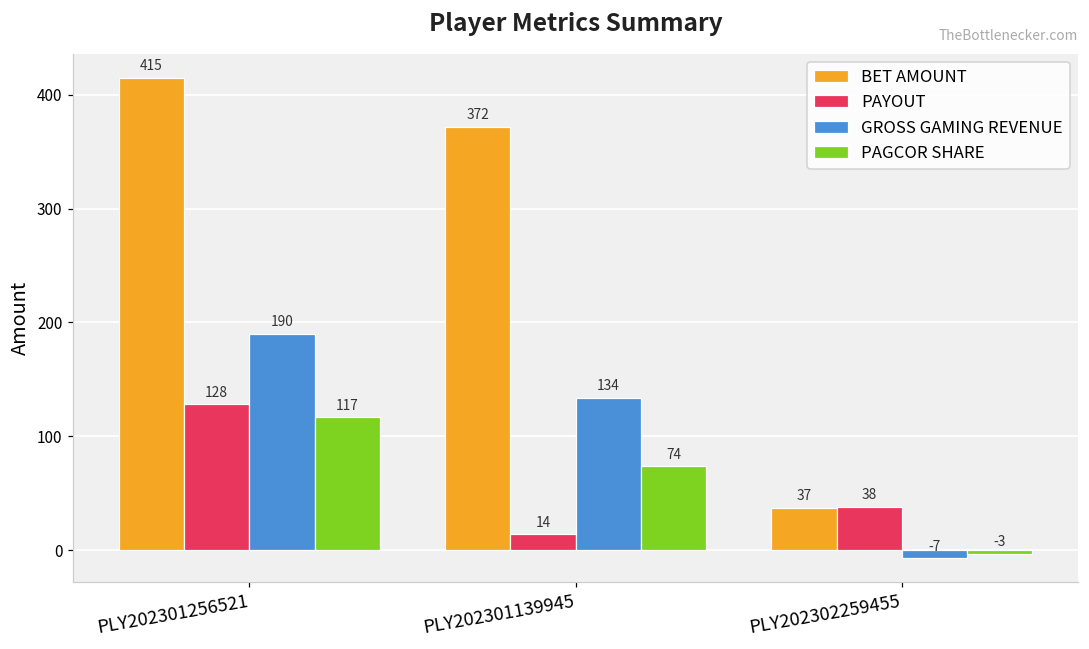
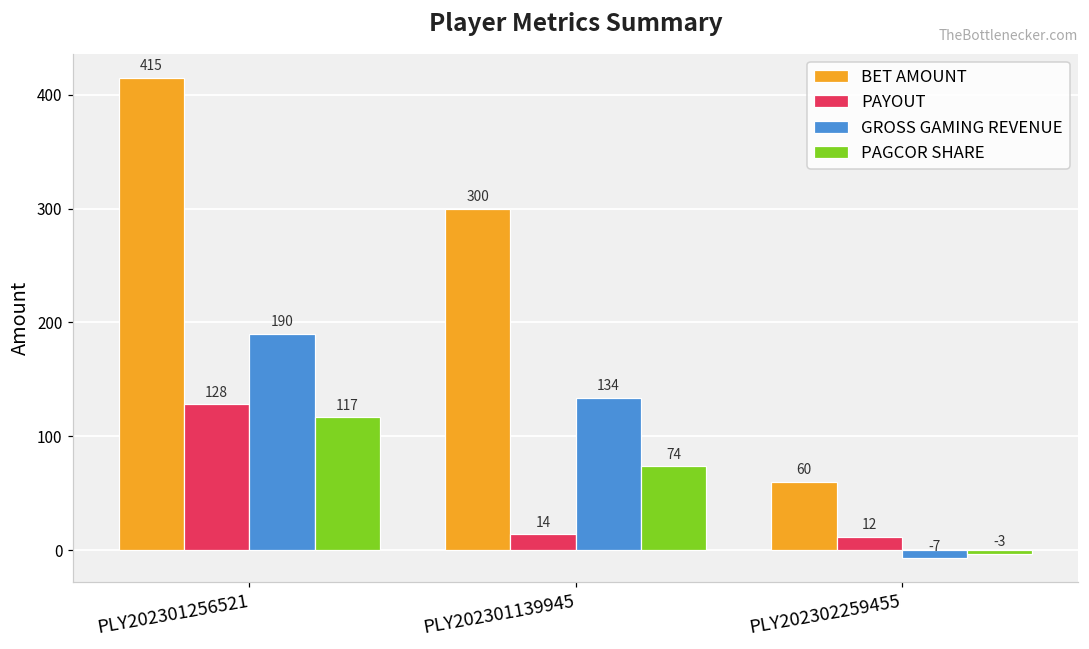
BET AMOUNT, PLY202301139945: 372 -> 300
BET AMOUNT, PLY202302259455: 37 -> 60
PAYOUT, PLY202302259455: 38 -> 12
